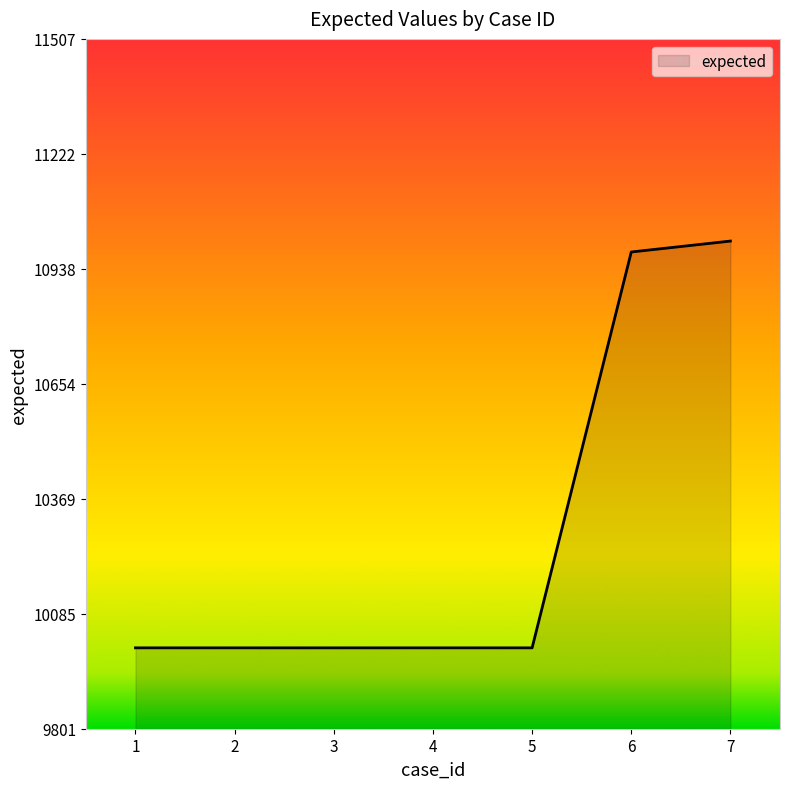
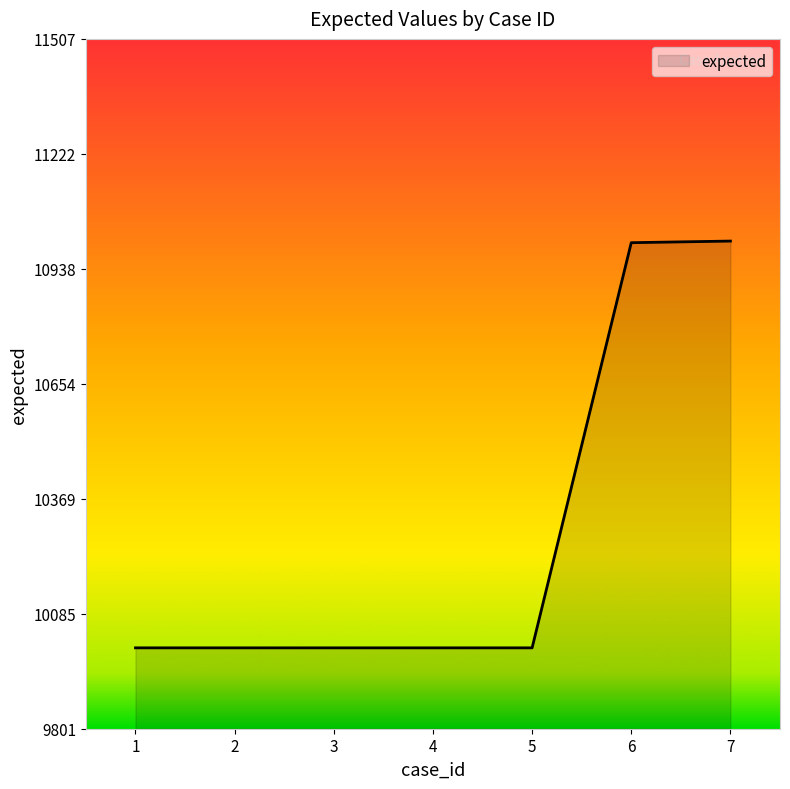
6: 10980 -> 11000
